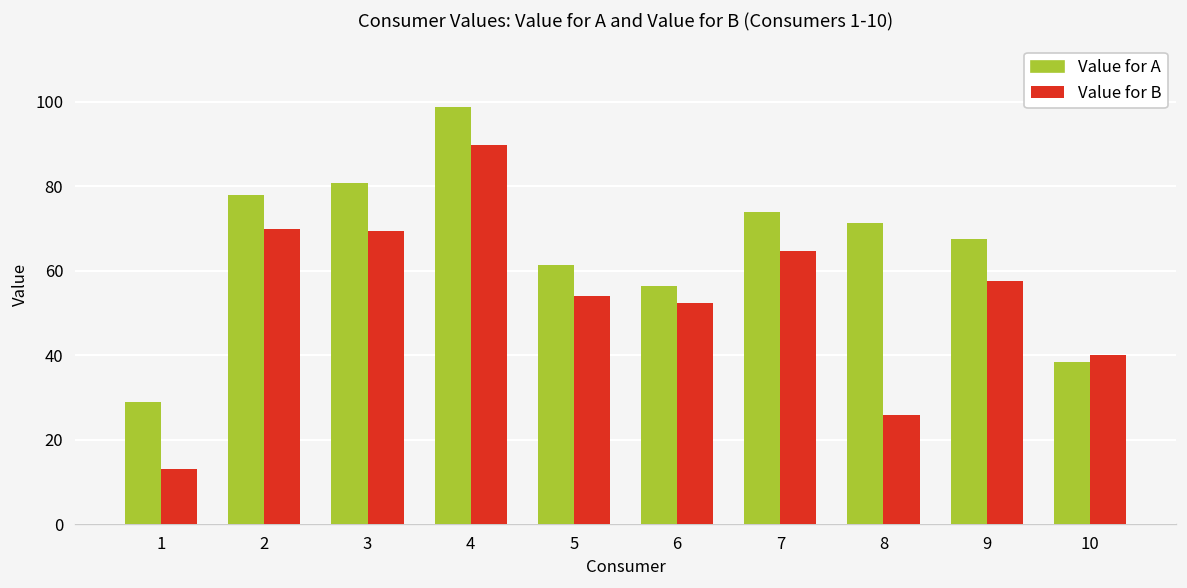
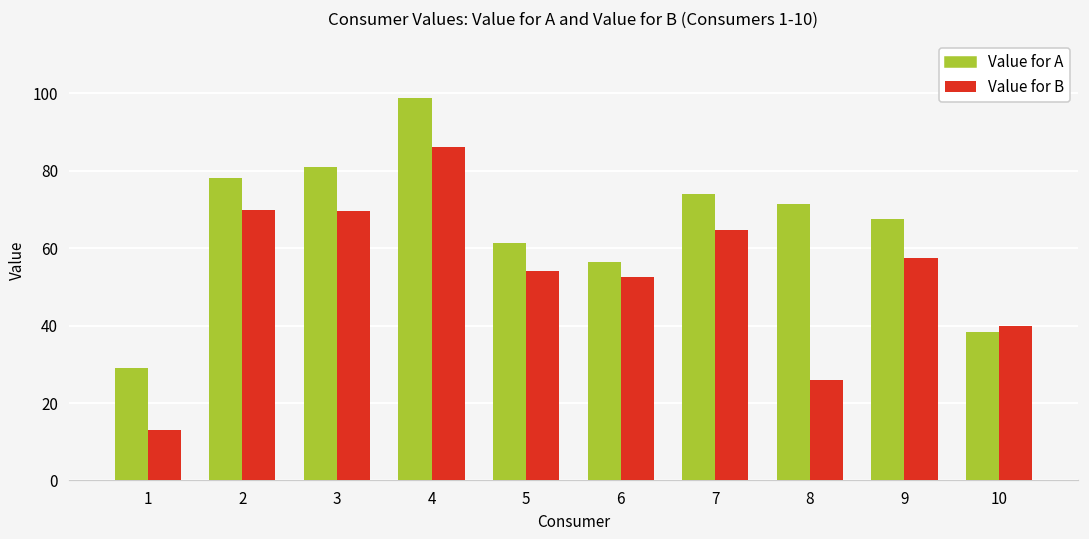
Value for B, 4: 90 -> 86
